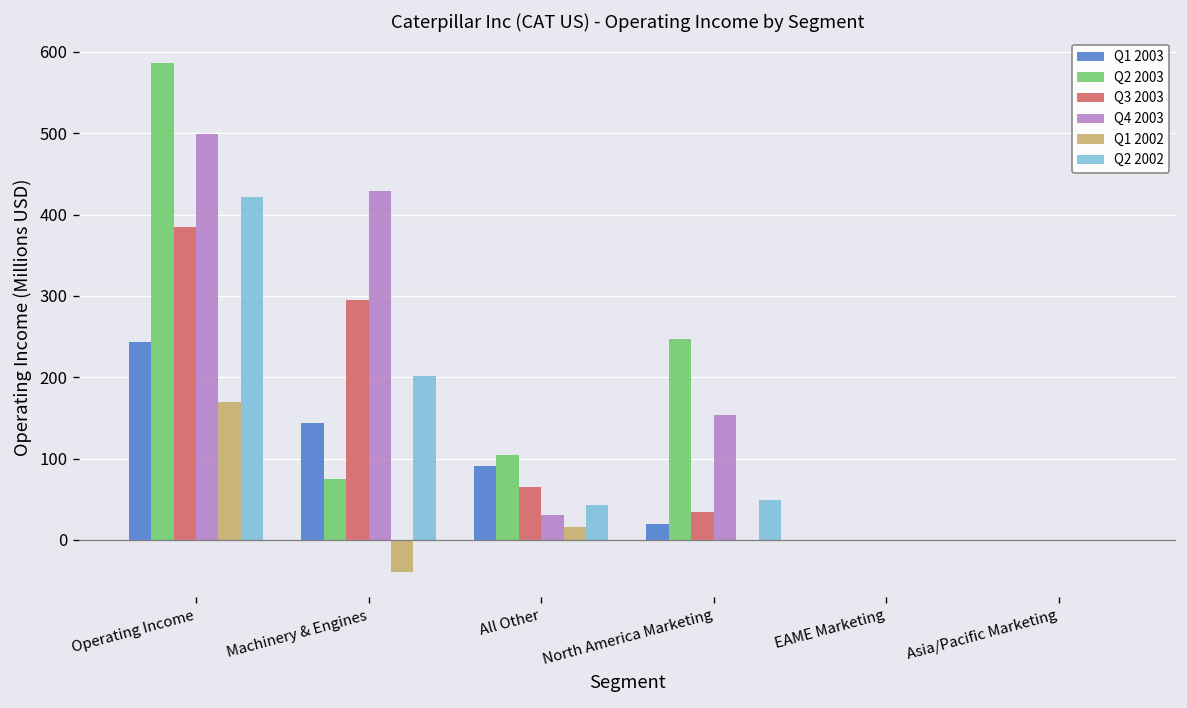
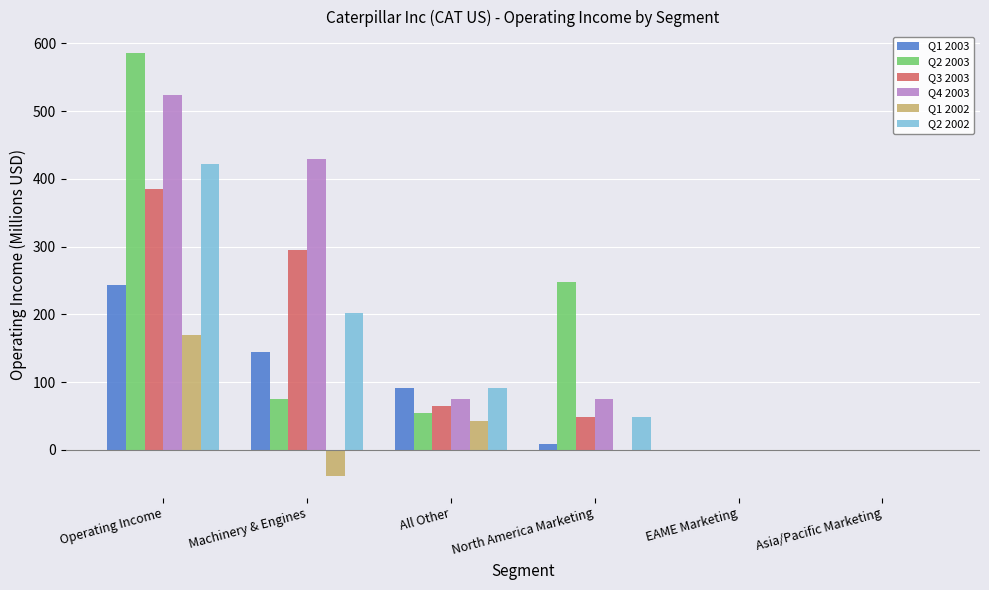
Q4 2003, Operating Income: 500 -> 520
Q2 2003, All Other: 100 -> 60
Q4 2003, All Other: 30 -> 80
Q1 2002, All Other: 20 -> 40
Q2 2002, All Other: 40 -> 90
Q1 2003, North America Marketing: 20 -> 10
Q3 2003, North America Marketing: 30 -> 50
Q4 2003, North America Marketing: 150 -> 80
